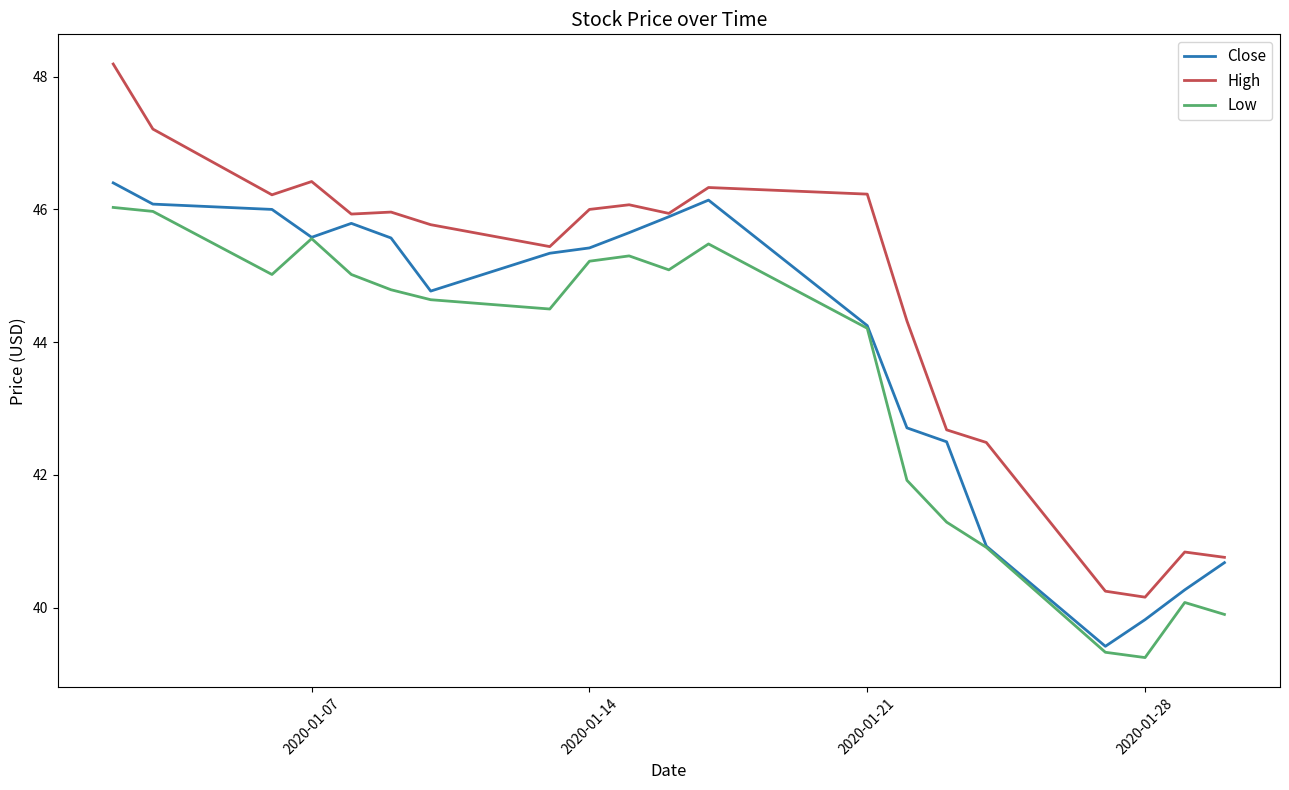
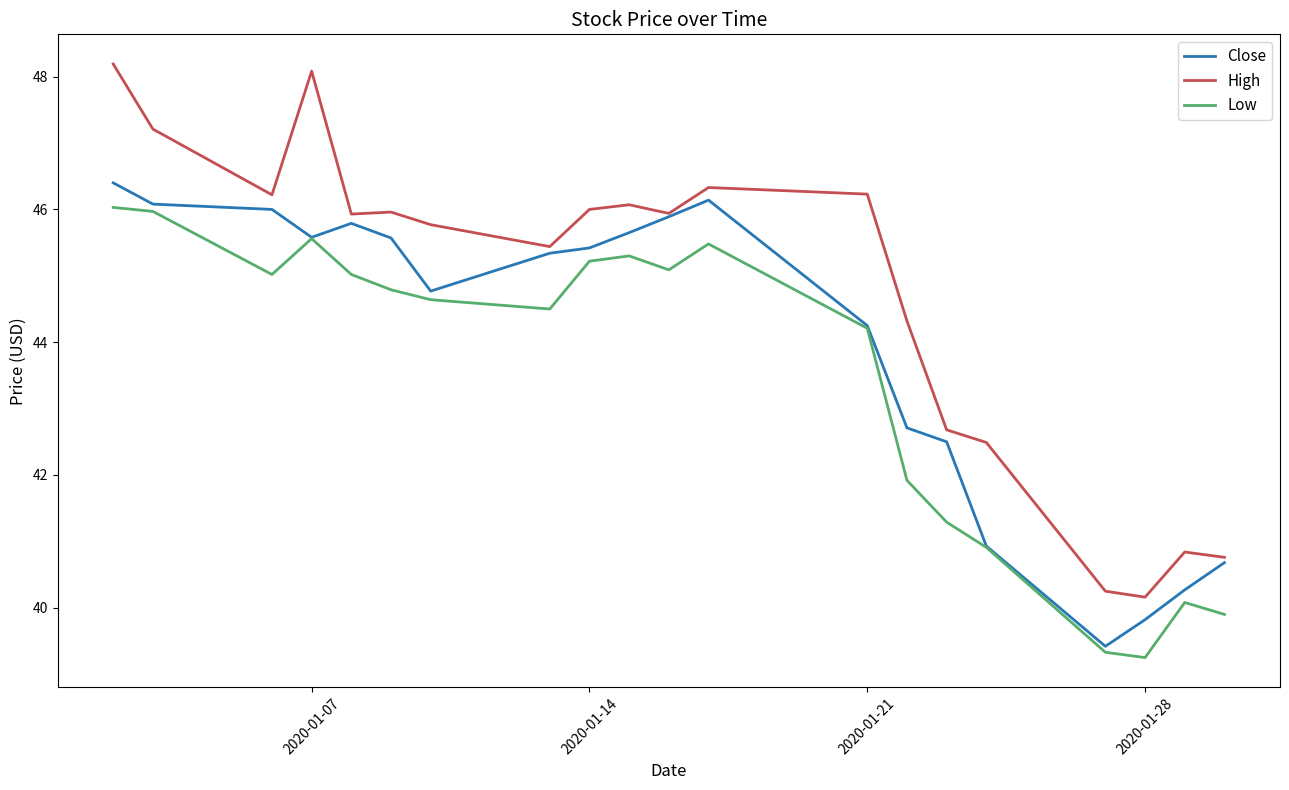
High, 2020-01-07: 46.4 -> 48.1
